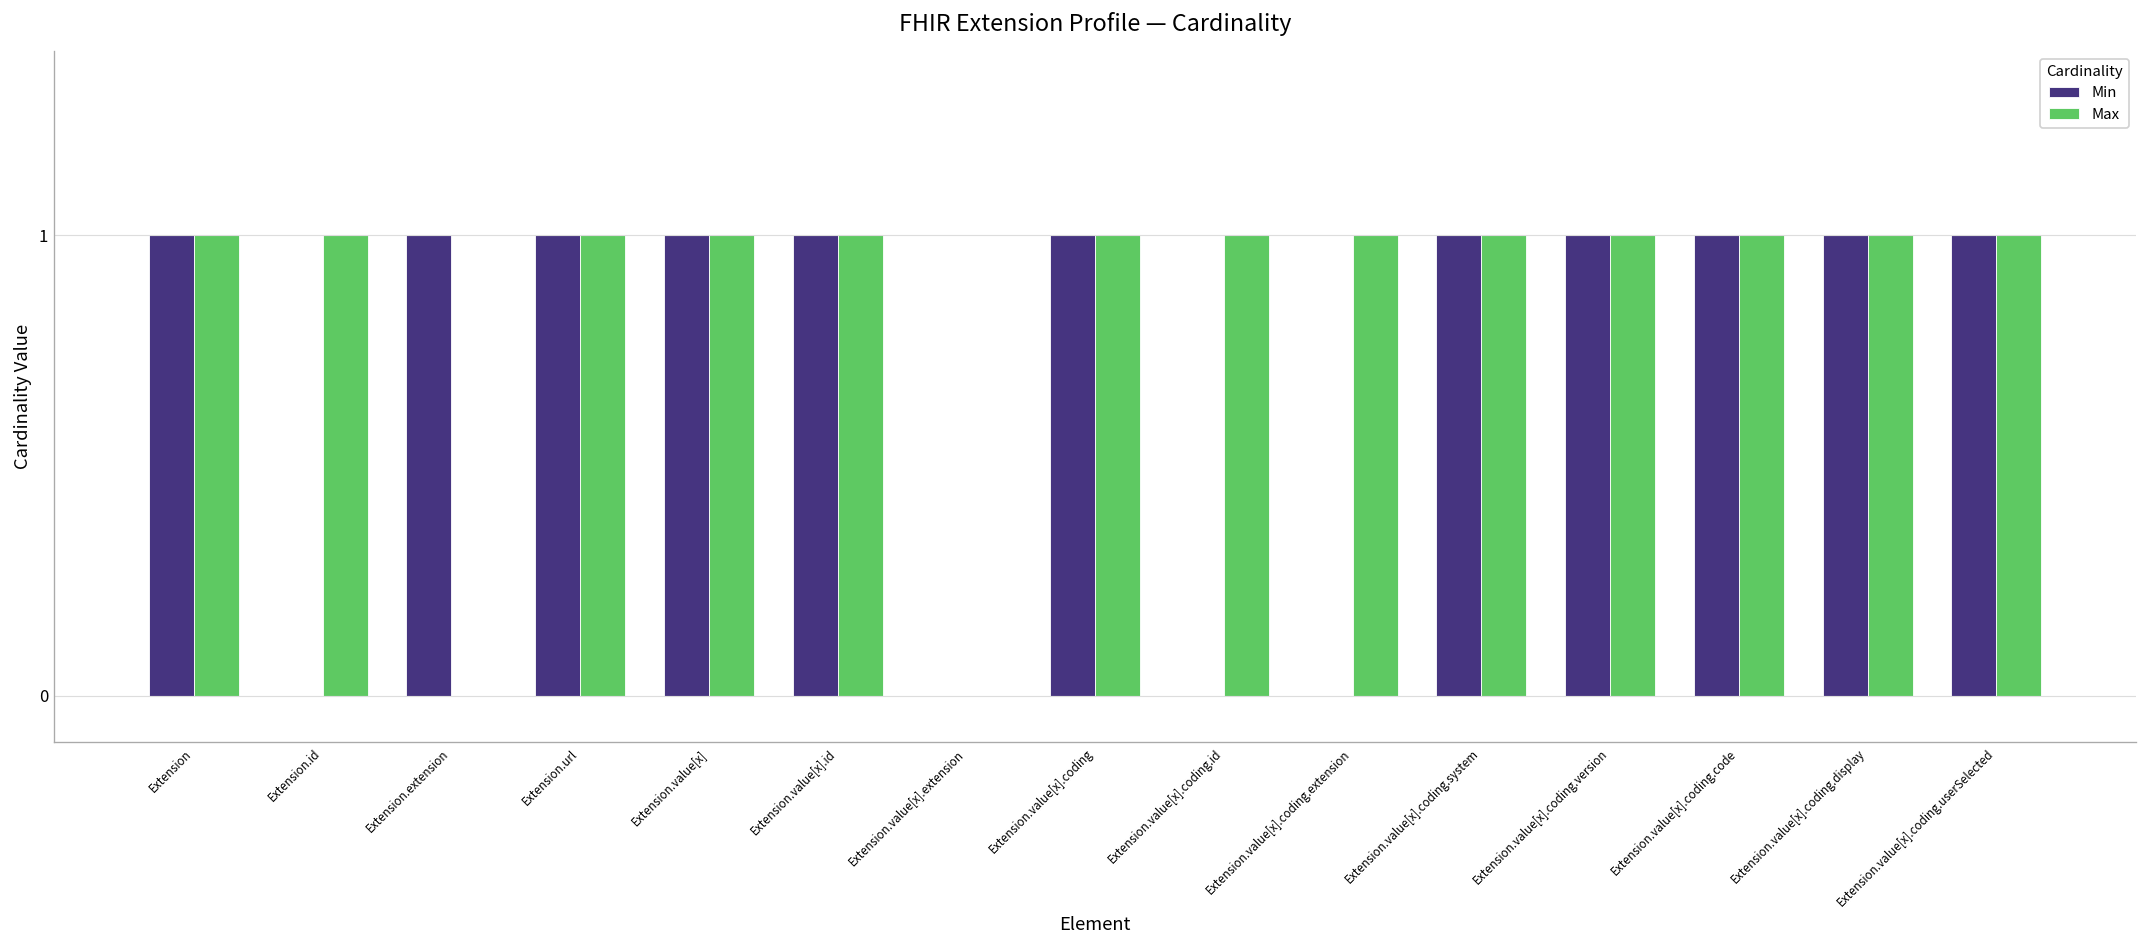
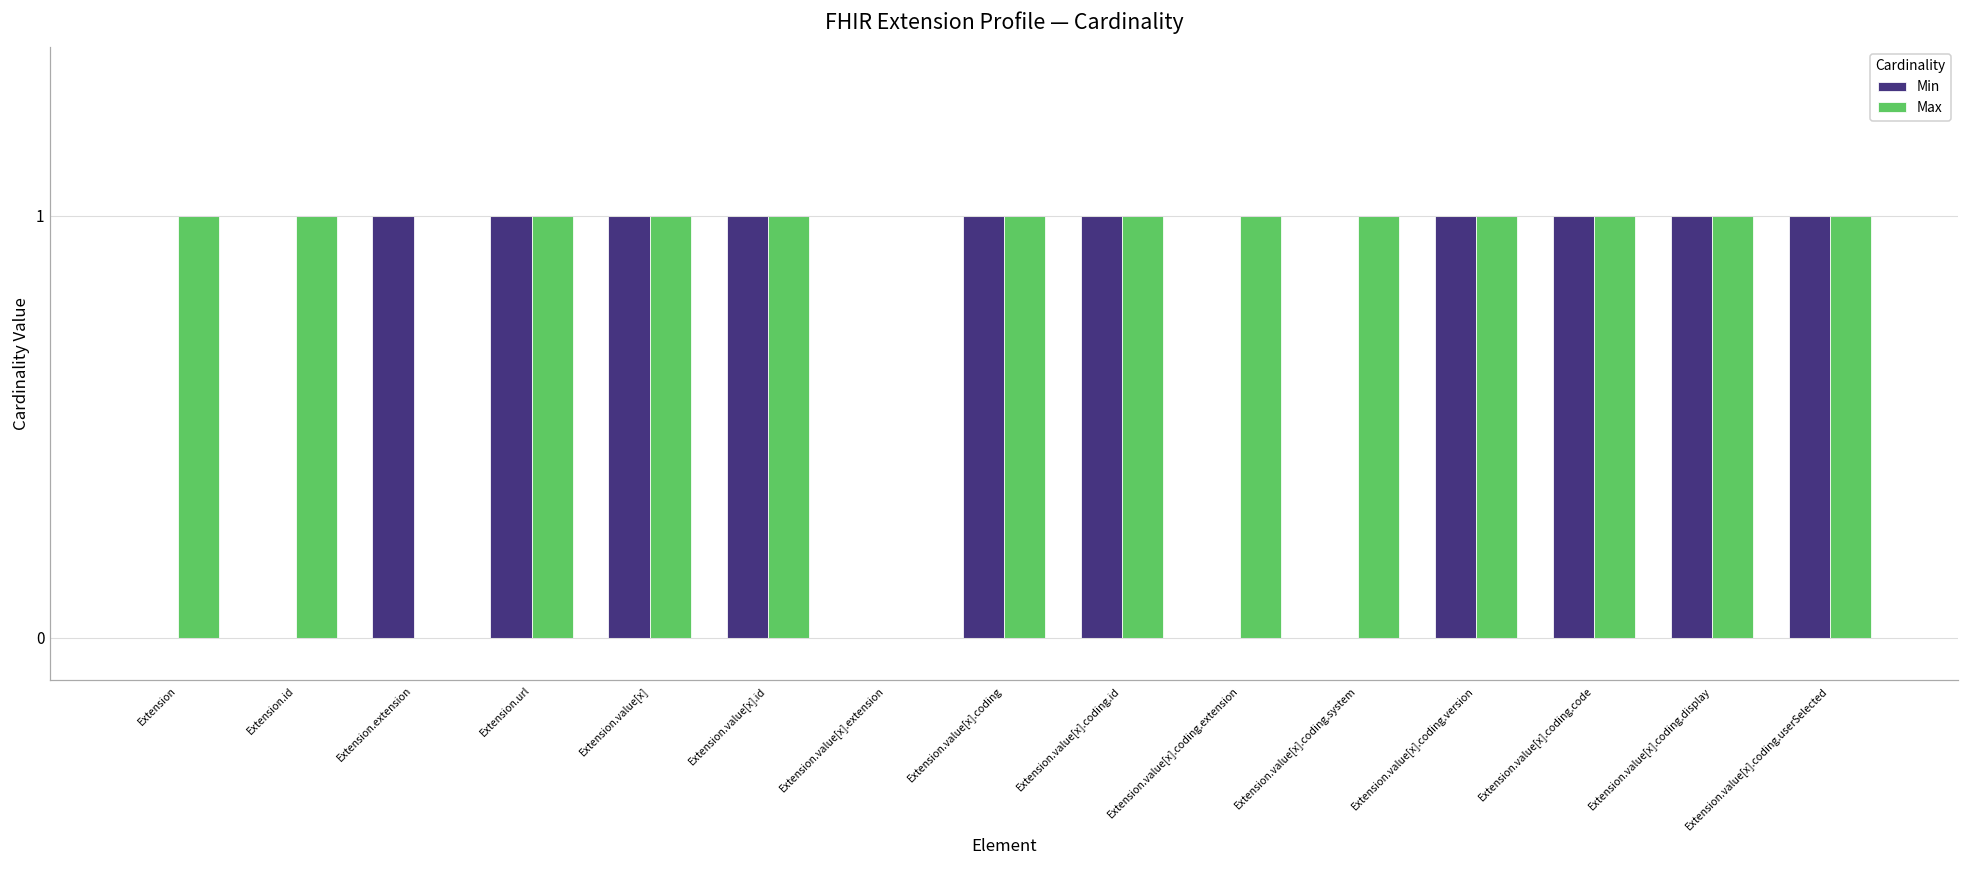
Min, Extension: 1 -> 0
Min, Extension.value[x].coding.id: 0 -> 1
Min, Extension.value[x].coding.system: 1 -> 0
